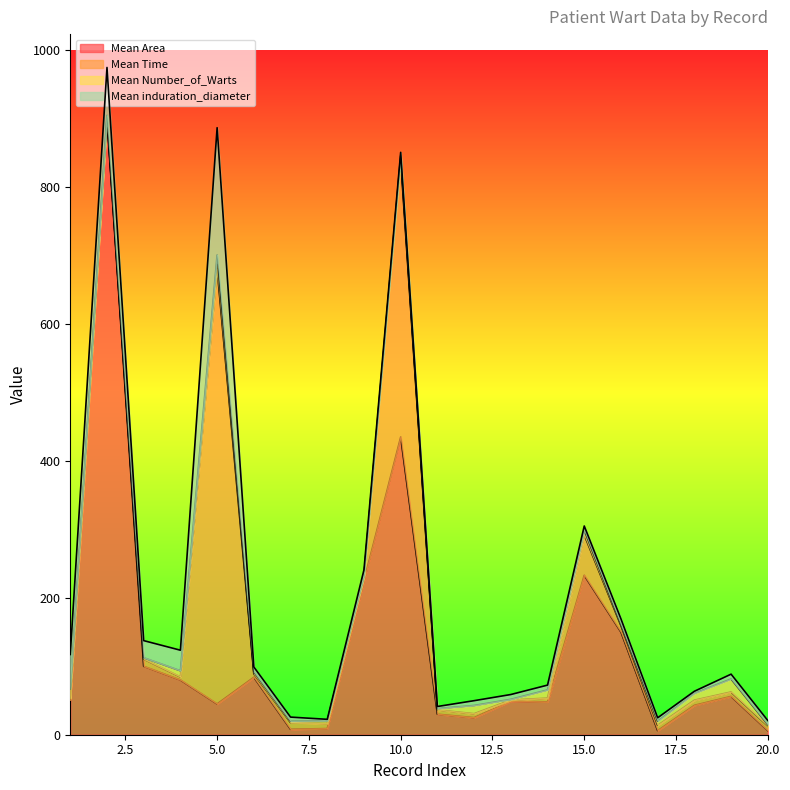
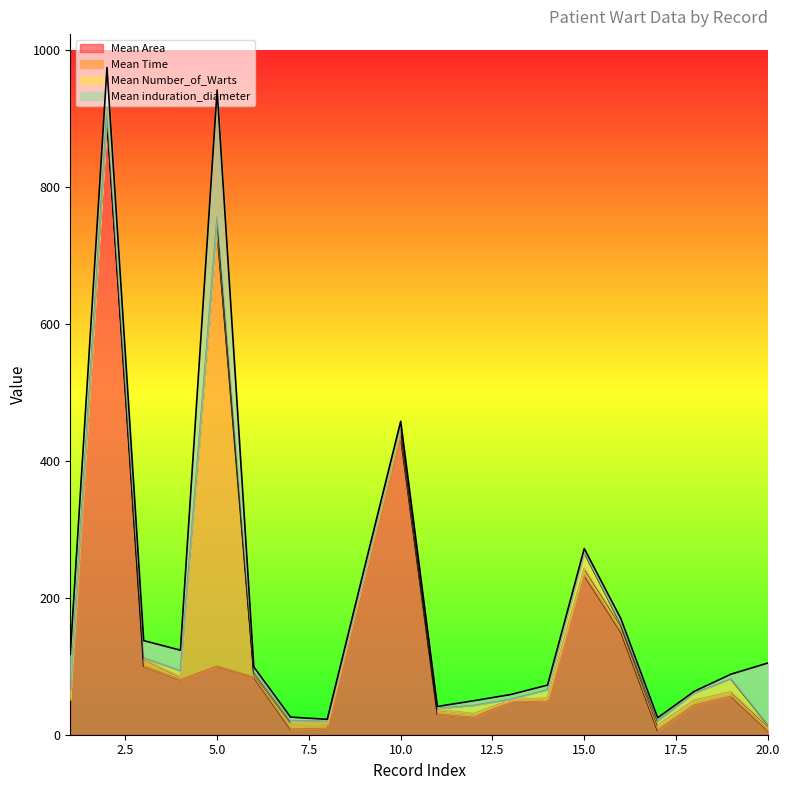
Mean Area, 5.0: 50 -> 100
Mean Time, 10.0: 410 -> 10
Mean Time, 15.0: 60 -> 10
Mean Number_of_Warts, 15.0: 10 -> 20
Mean induration_diameter, 20.0: 10 -> 90
